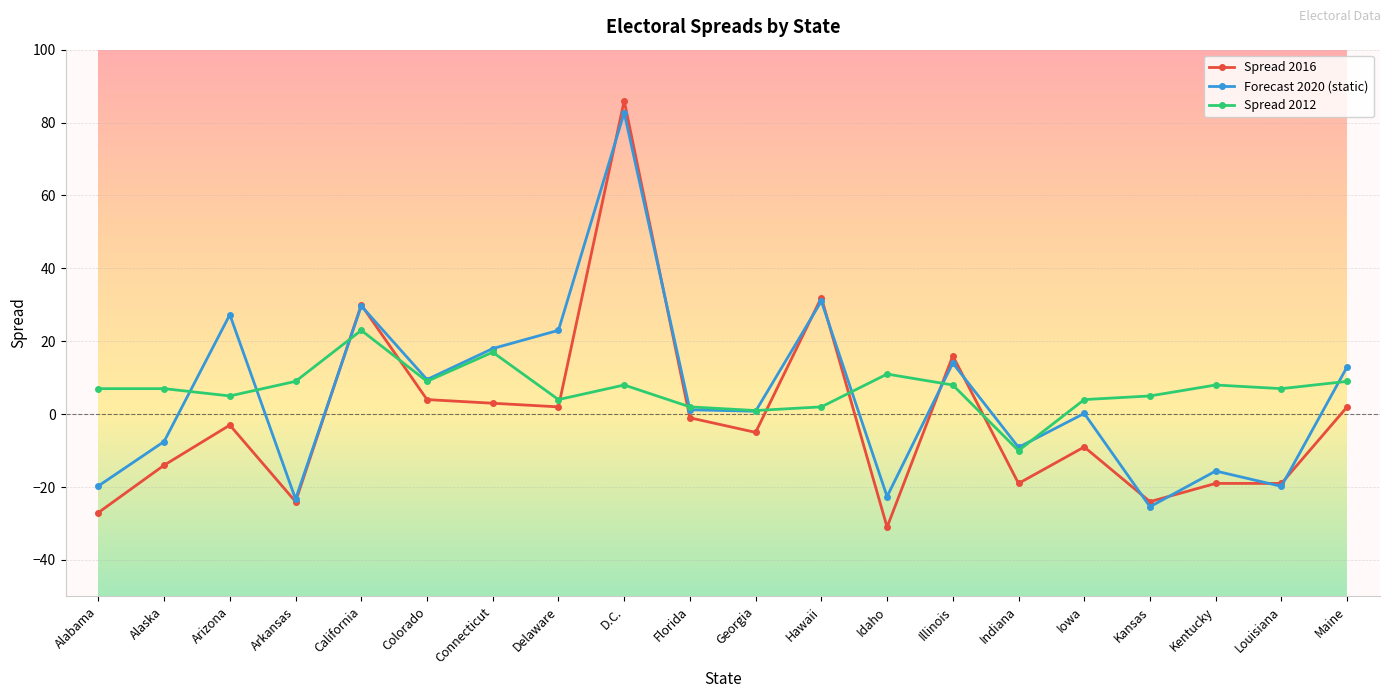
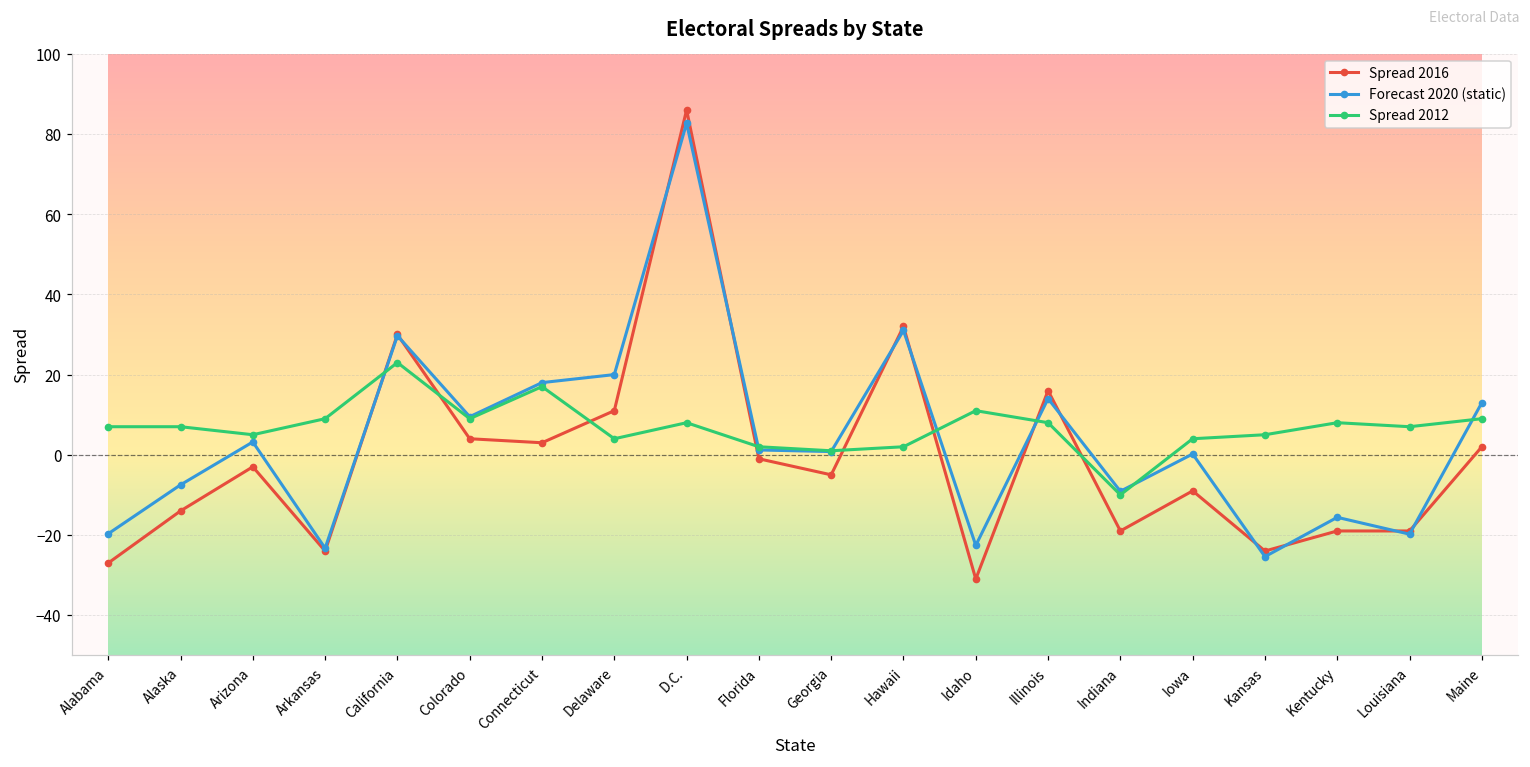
Forecast 2020 (static), Arizona: 27 -> 3
Spread 2016, Delaware: 2 -> 11
Forecast 2020 (static), Delaware: 23 -> 20
